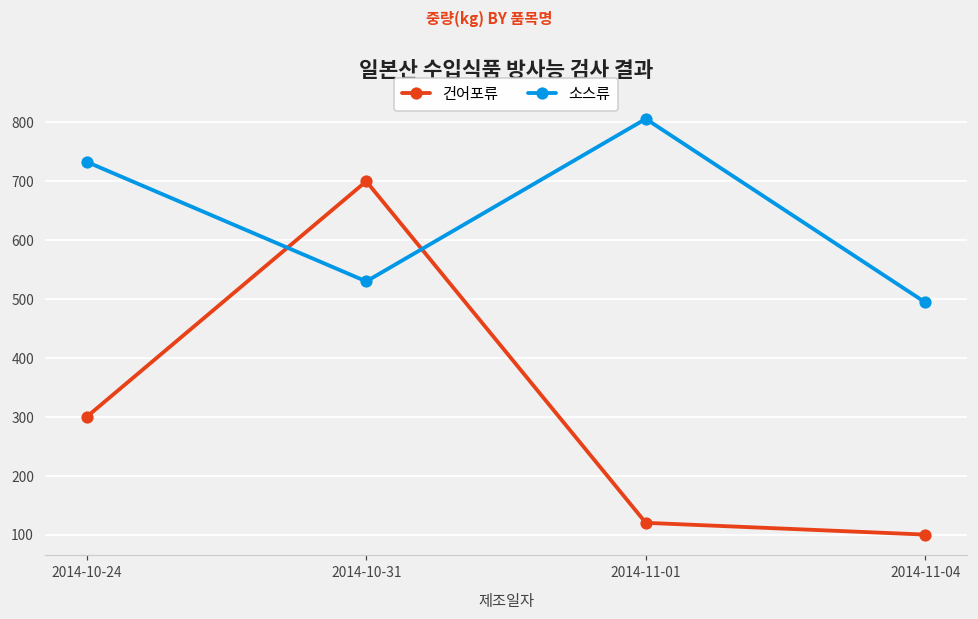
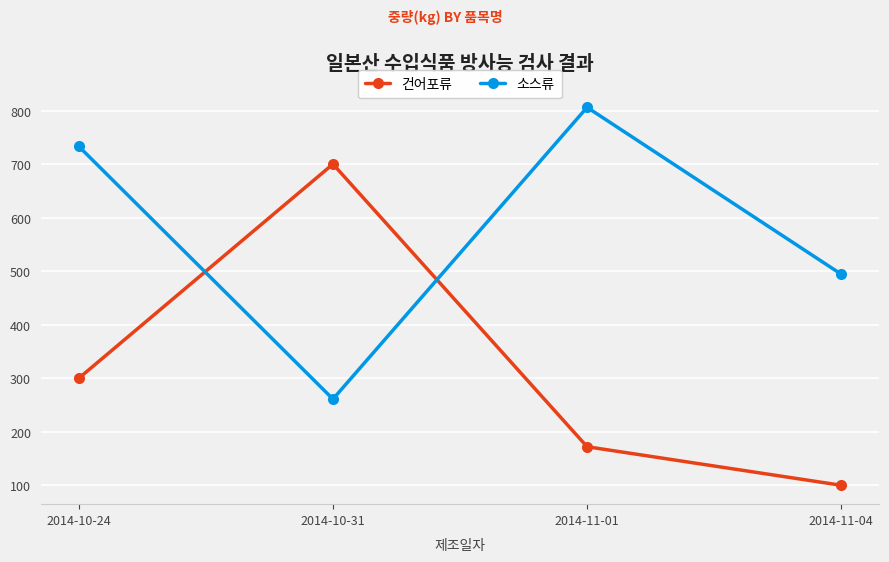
소스류, 2014-10-31: 530 -> 260
건어포류, 2014-11-01: 120 -> 170
